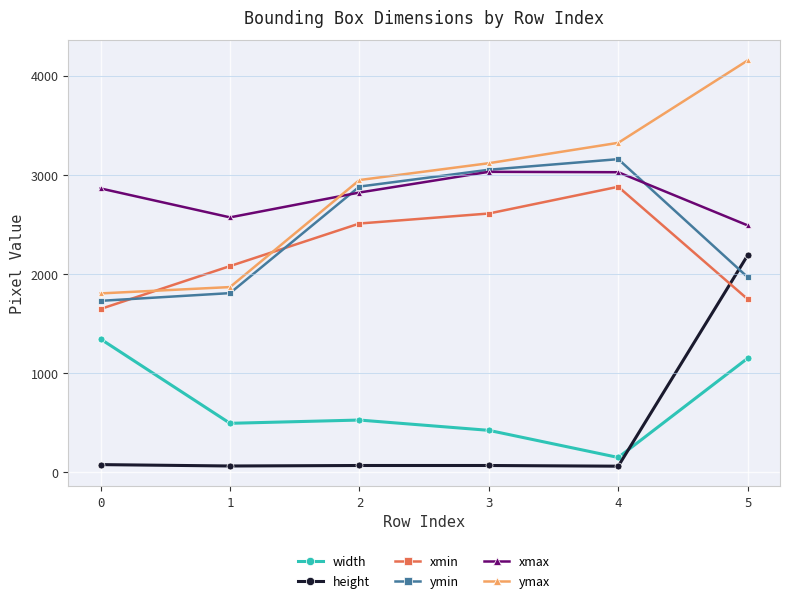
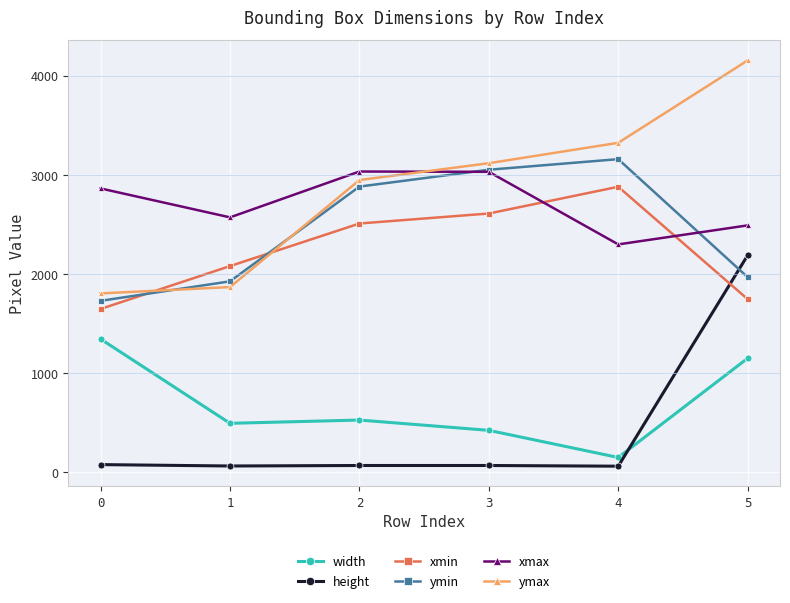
ymin, 1: 1800 -> 1900
xmax, 2: 2800 -> 3000
xmax, 4: 3000 -> 2300
